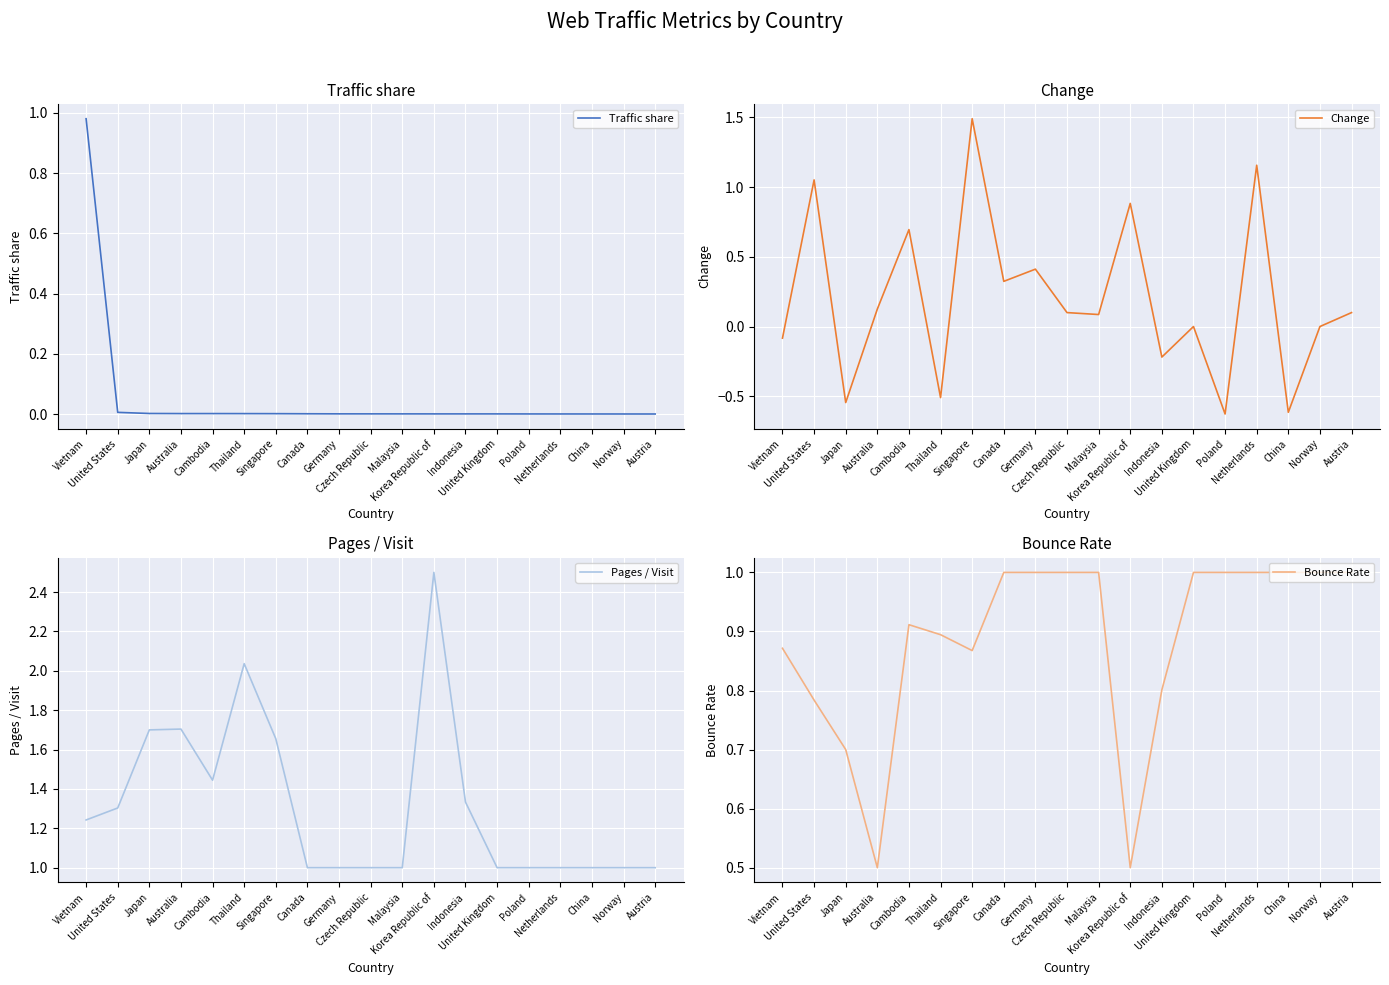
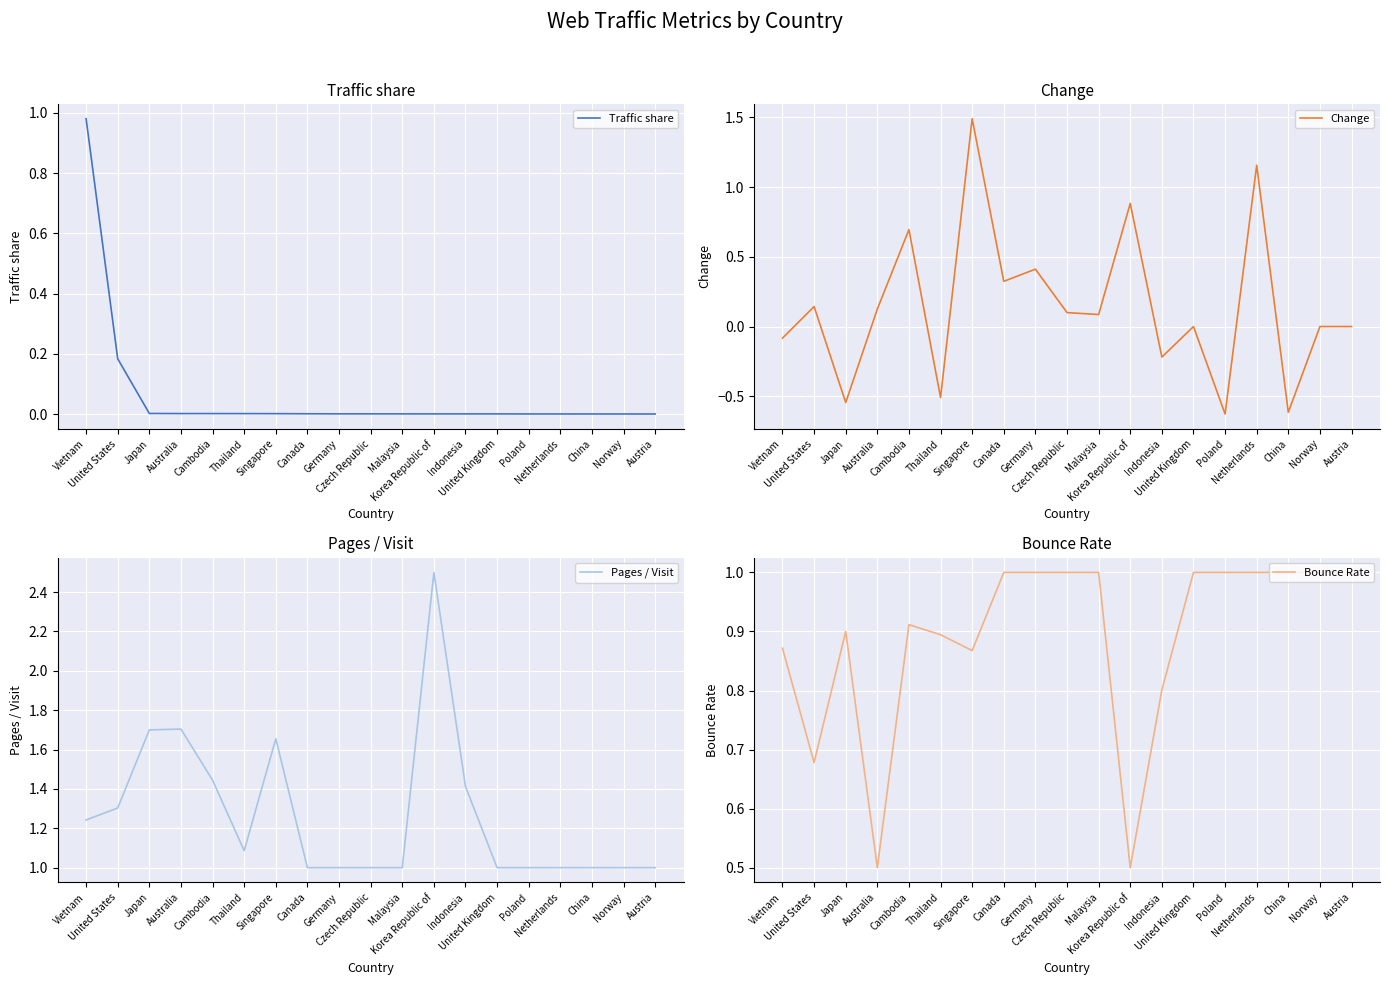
Traffic share, United States: 0.01 -> 0.18
Change, United States: 1.05 -> 0.14
Change, Austria: 0.1 -> 0.0
Pages / Visit, Thailand: 2.04 -> 1.09
Pages / Visit, Indonesia: 1.33 -> 1.41
Bounce Rate, United States: 0.78 -> 0.68
Bounce Rate, Japan: 0.7 -> 0.9
